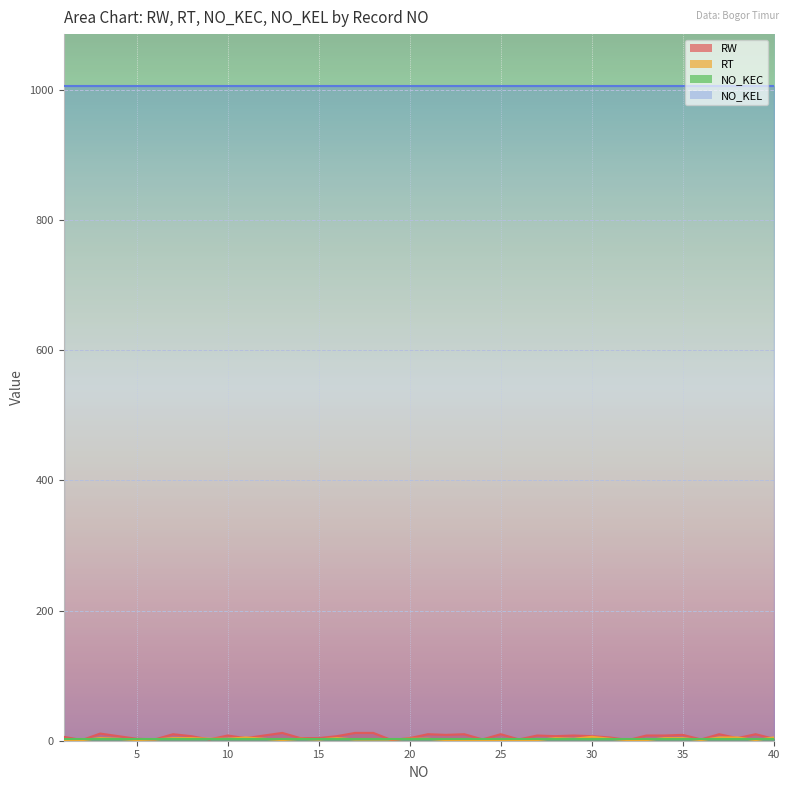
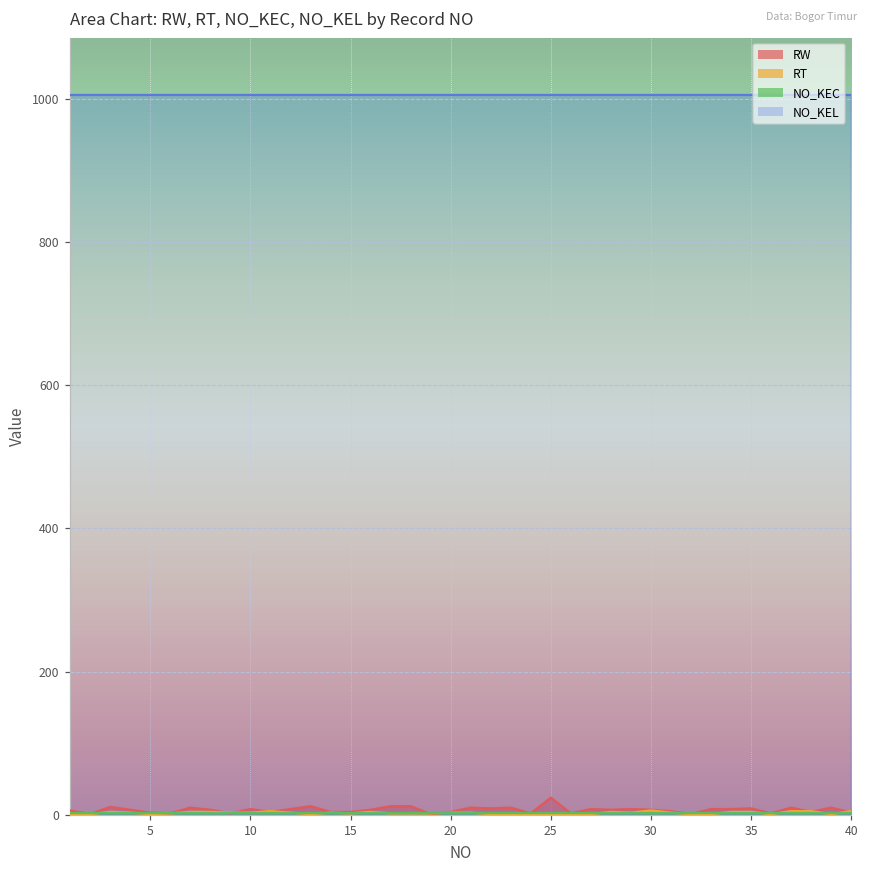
RW, 25: 10 -> 20
